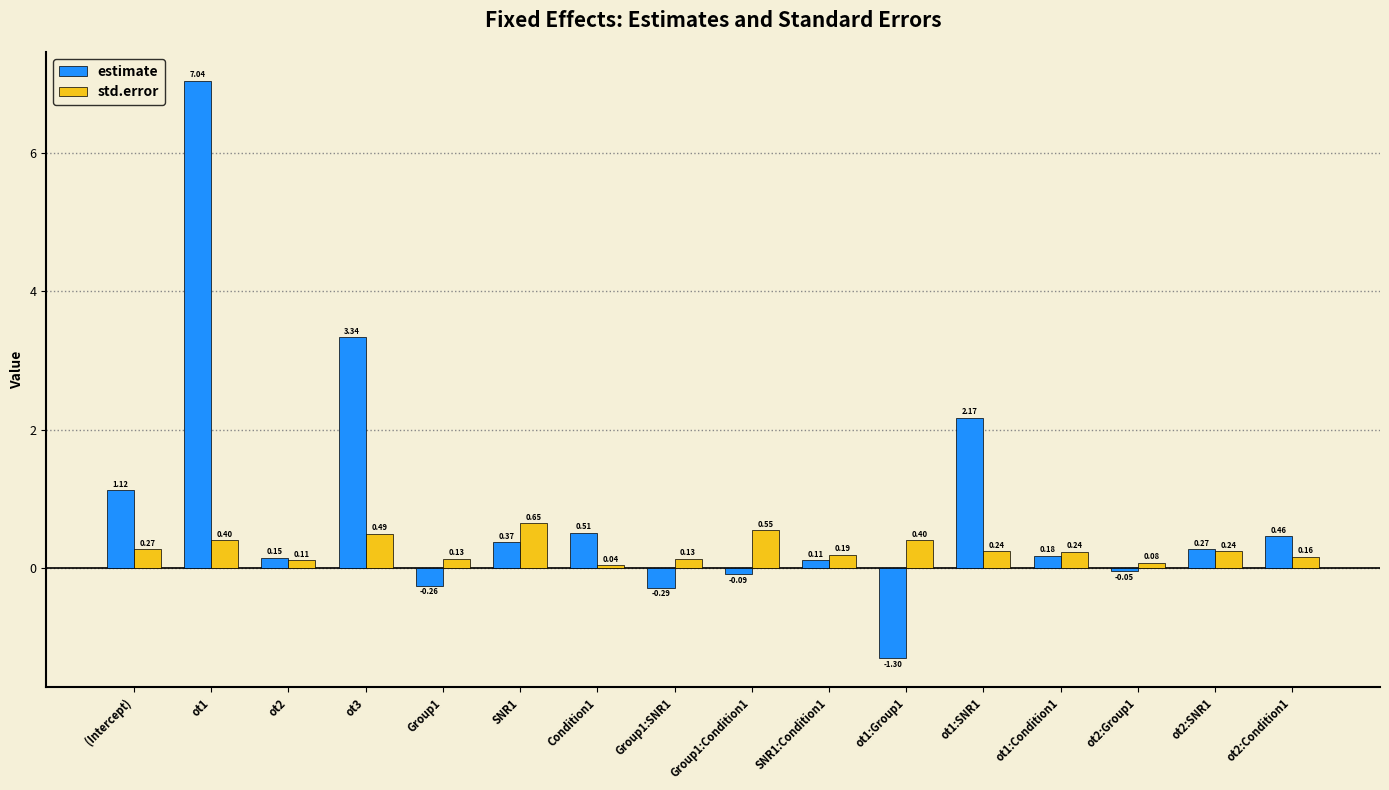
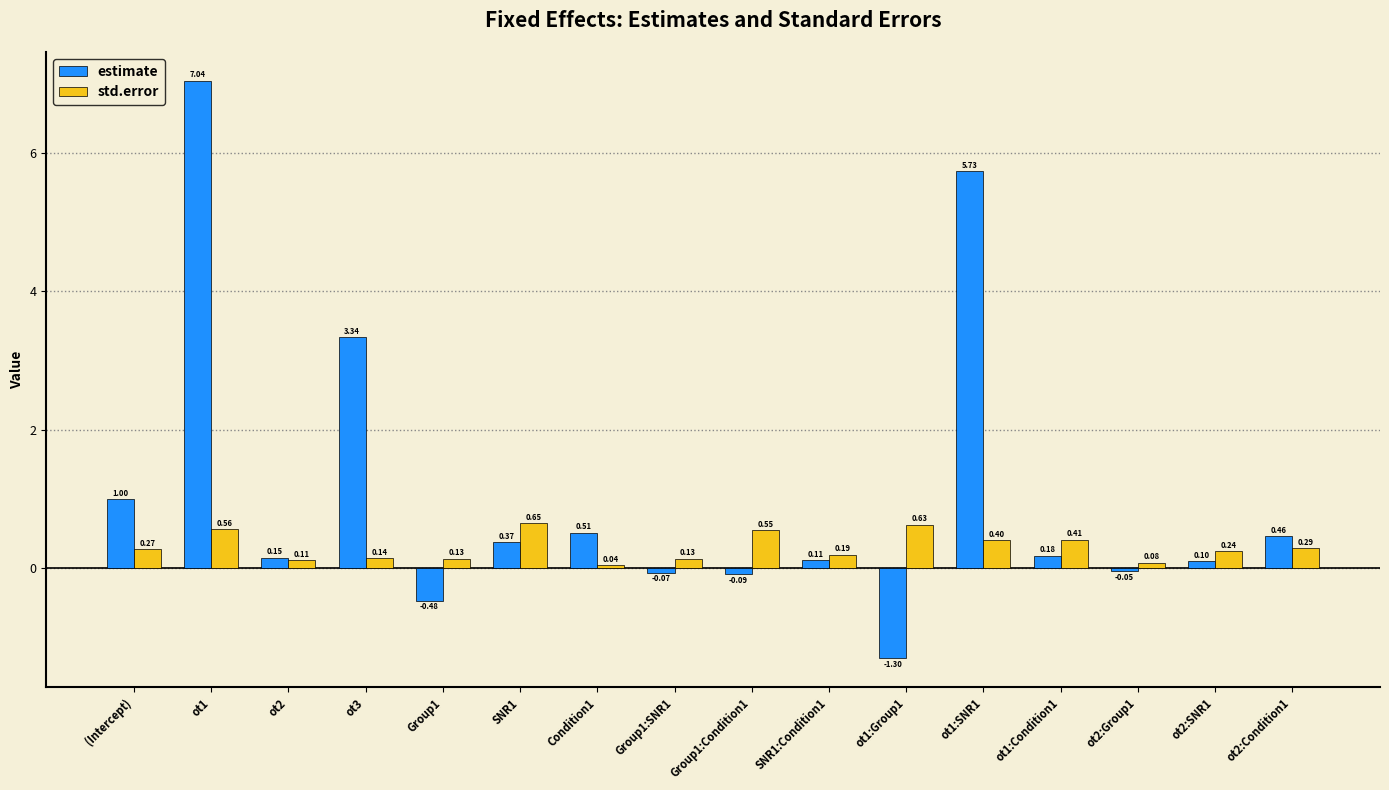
estimate, (Intercept): 1.12 -> 1.00
std.error, ot1: 0.40 -> 0.56
std.error, ot3: 0.49 -> 0.14
estimate, Group1: -0.26 -> -0.48
estimate, Group1:SNR1: -0.29 -> -0.07
std.error, ot1:Group1: 0.40 -> 0.63
estimate, ot1:SNR1: 2.17 -> 5.73
std.error, ot1:SNR1: 0.24 -> 0.40
std.error, ot1:Condition1: 0.24 -> 0.41
estimate, ot2:SNR1: 0.27 -> 0.10
std.error, ot2:Condition1: 0.16 -> 0.29
